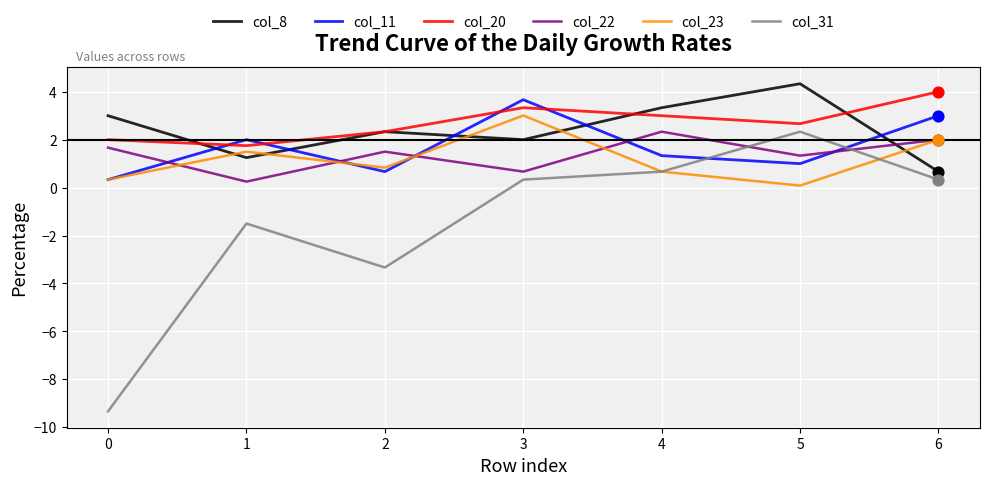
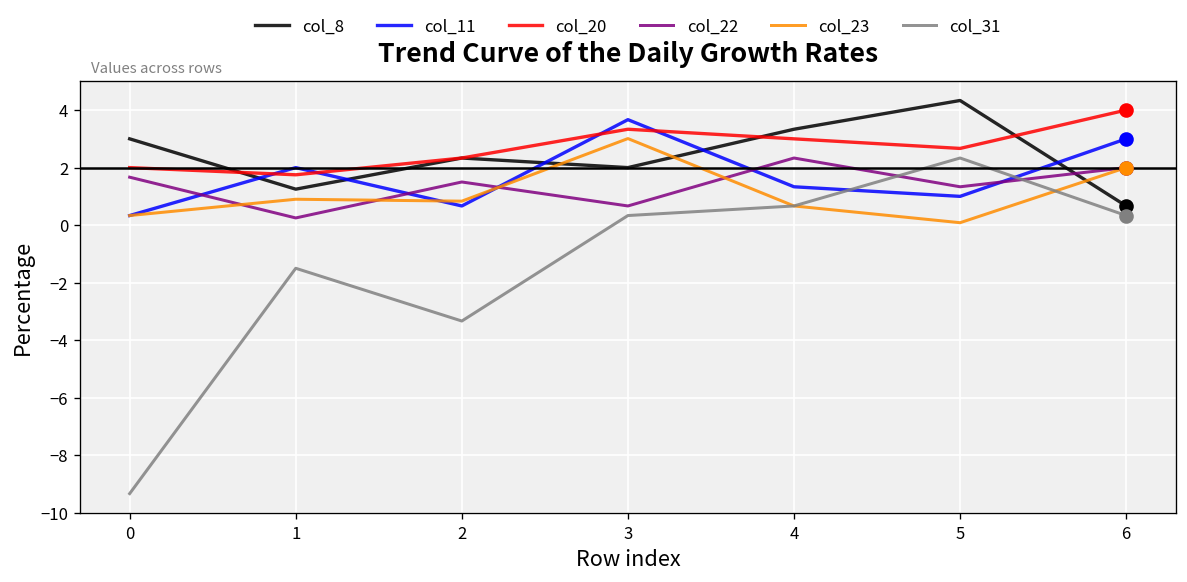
col_23, 1: 1.5 -> 0.9
